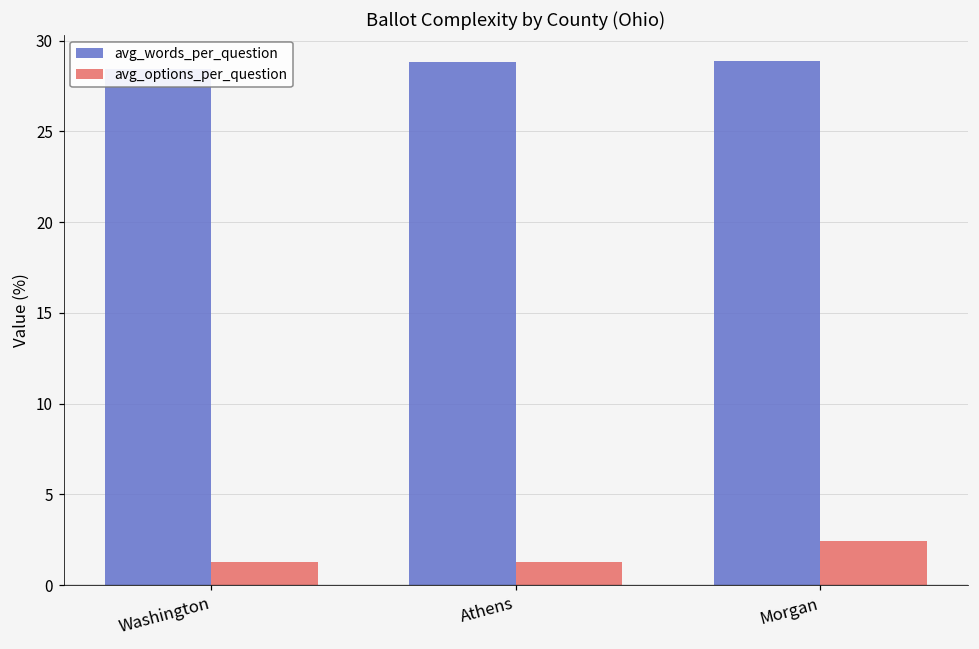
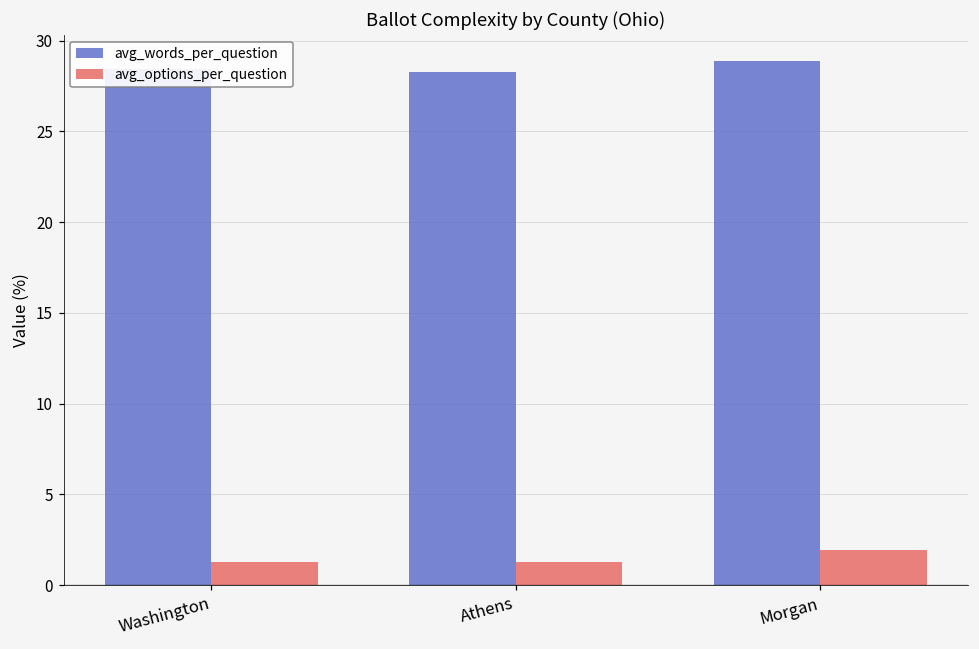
avg_words_per_question, Athens: 28.8 -> 28.3
avg_options_per_question, Morgan: 2.4 -> 1.9
